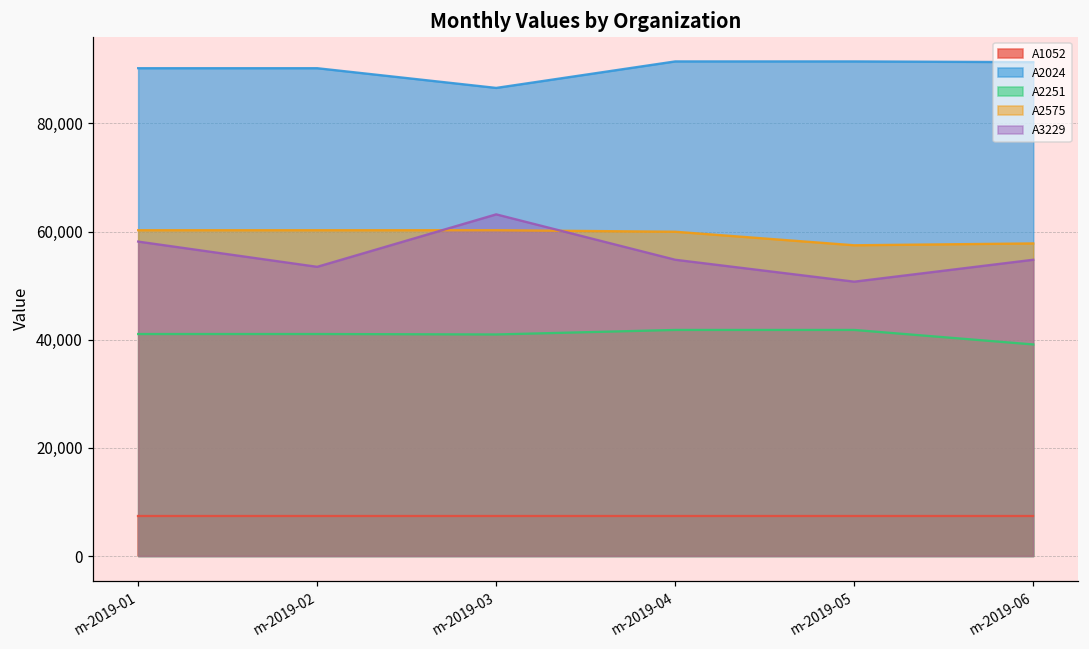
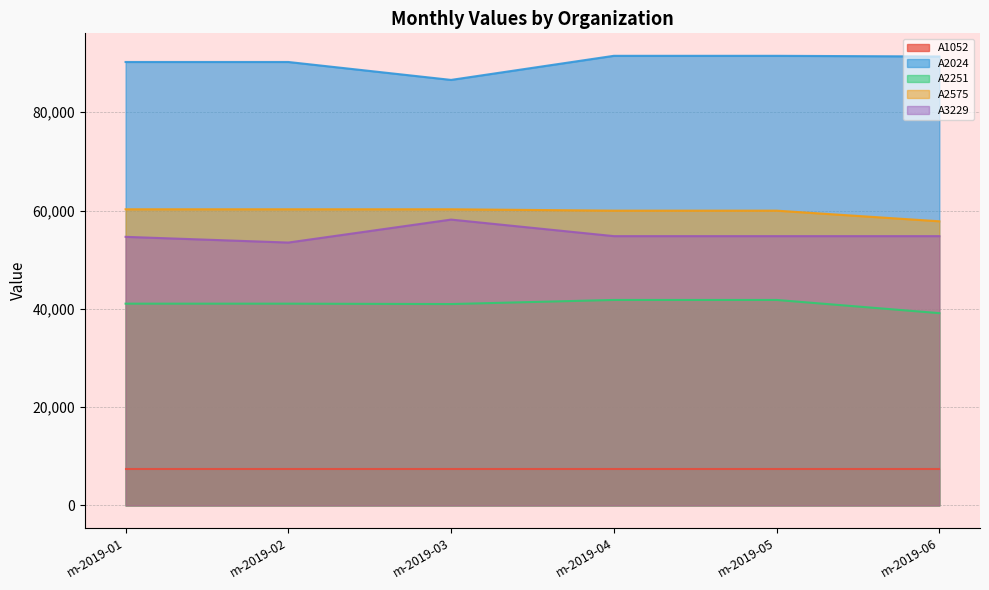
A3229, m-2019-01: 58,000 -> 55,000
A3229, m-2019-03: 63,000 -> 58,000
A2575, m-2019-05: 57,000 -> 60,000
A3229, m-2019-05: 51,000 -> 55,000
